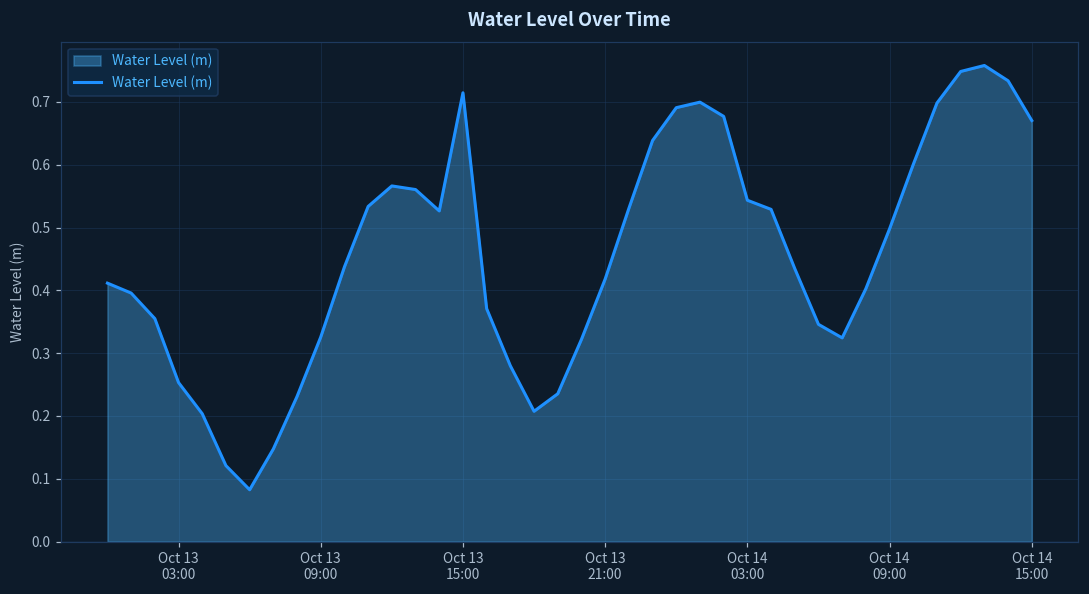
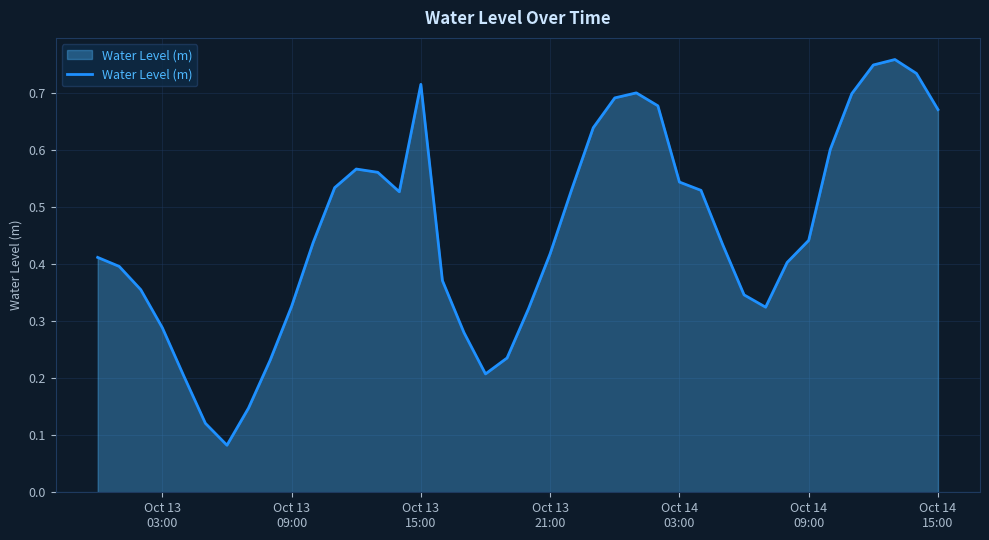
Oct 13 03:00: 0.25 -> 0.29
Oct 14 09:00: 0.50 -> 0.44
